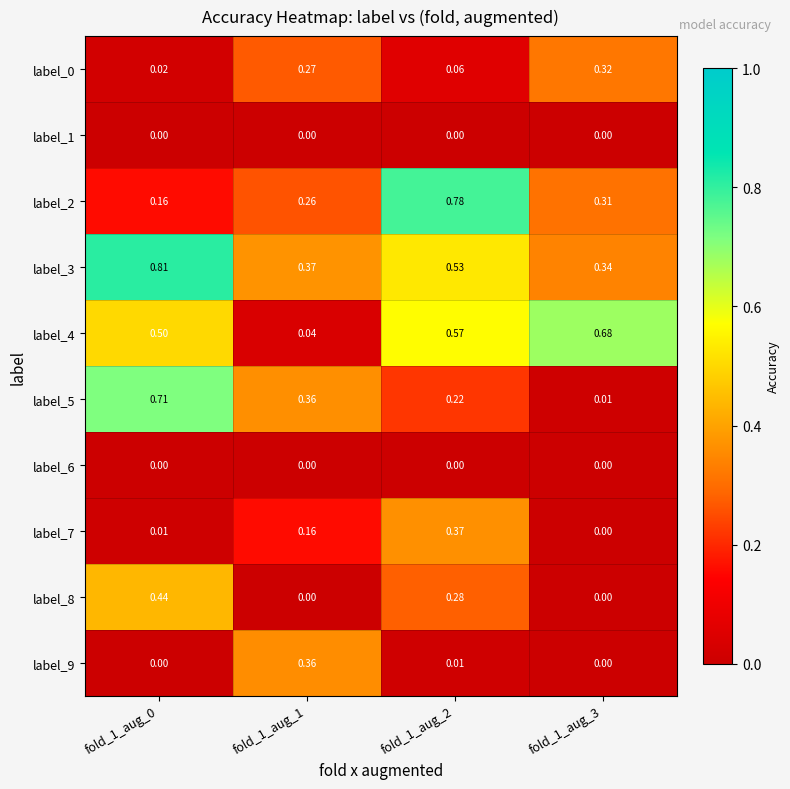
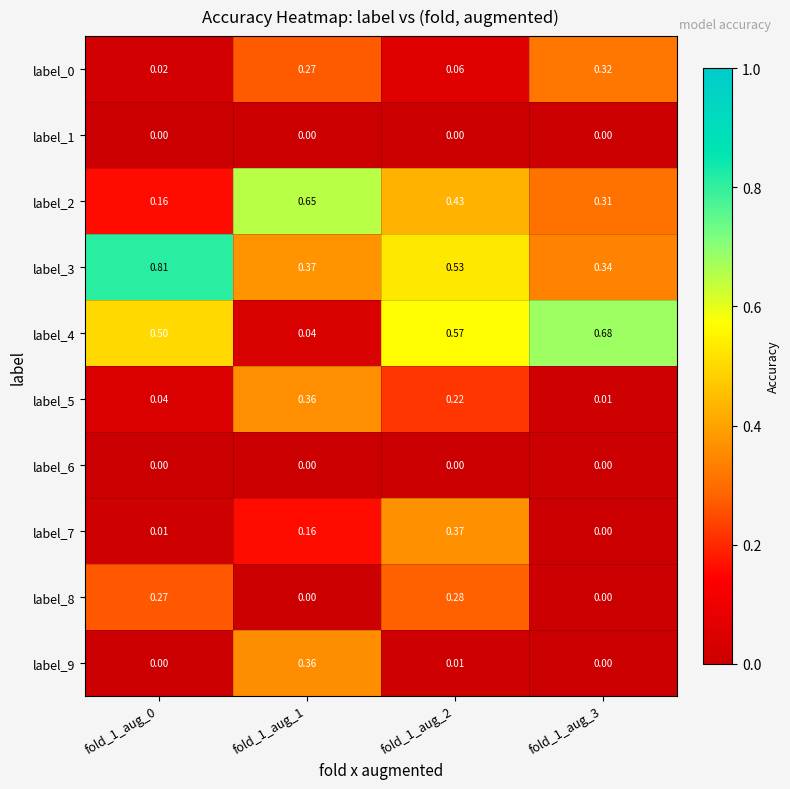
label_2, fold_1_aug_1: 0.26 -> 0.65
label_2, fold_1_aug_2: 0.78 -> 0.43
label_5, fold_1_aug_0: 0.71 -> 0.04
label_8, fold_1_aug_0: 0.44 -> 0.27
